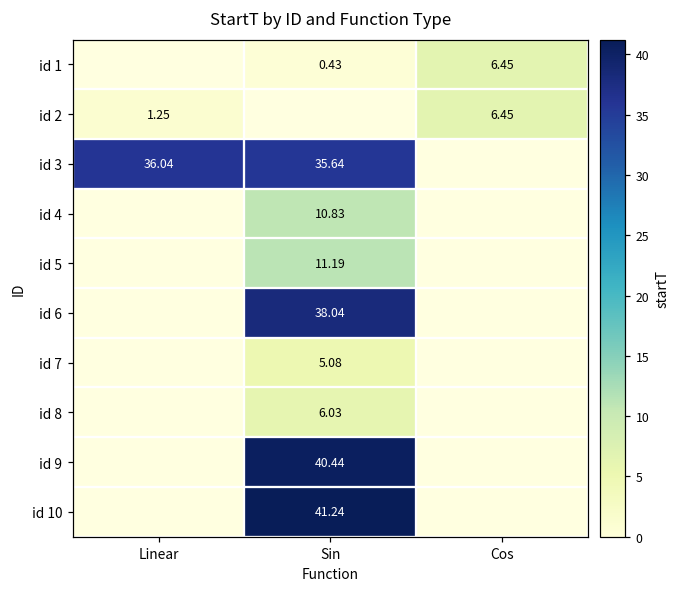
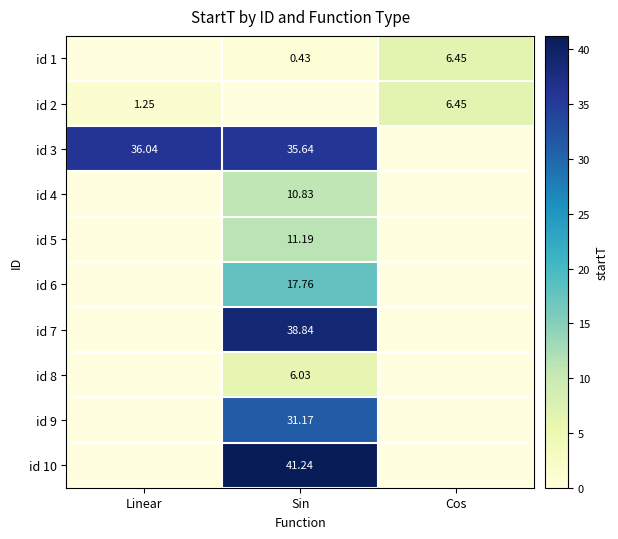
id 6, Sin: 38.04 -> 17.76
id 7, Sin: 5.08 -> 38.84
id 9, Sin: 40.44 -> 31.17
